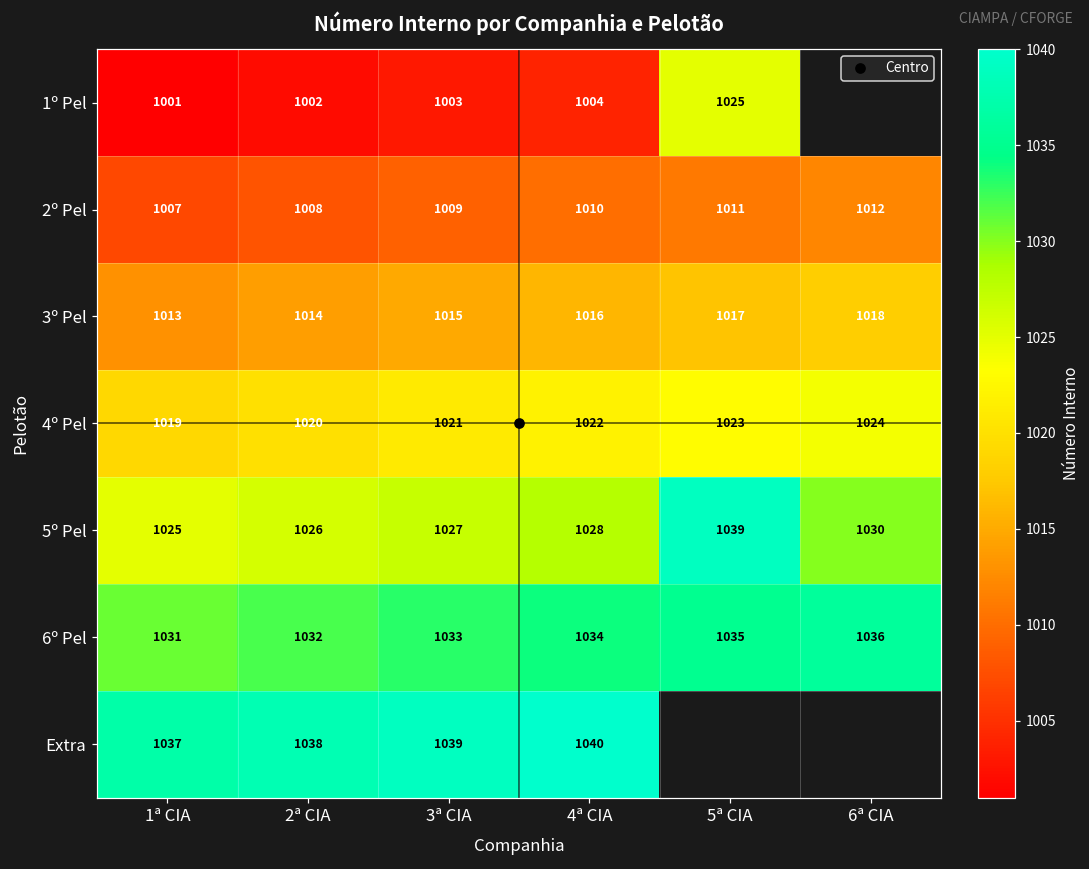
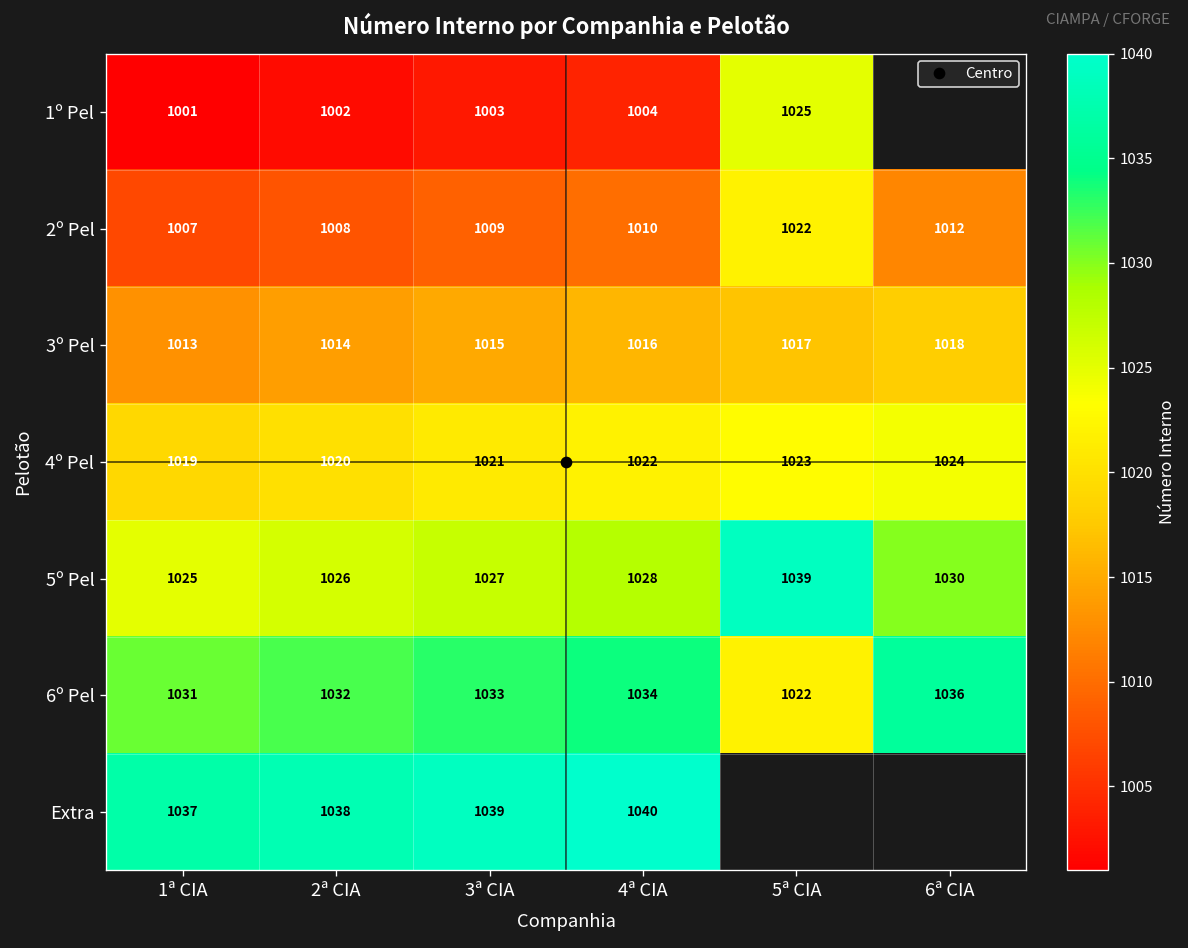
2º Pel, 5ª CIA: 1011 -> 1022
6º Pel, 5ª CIA: 1035 -> 1022
